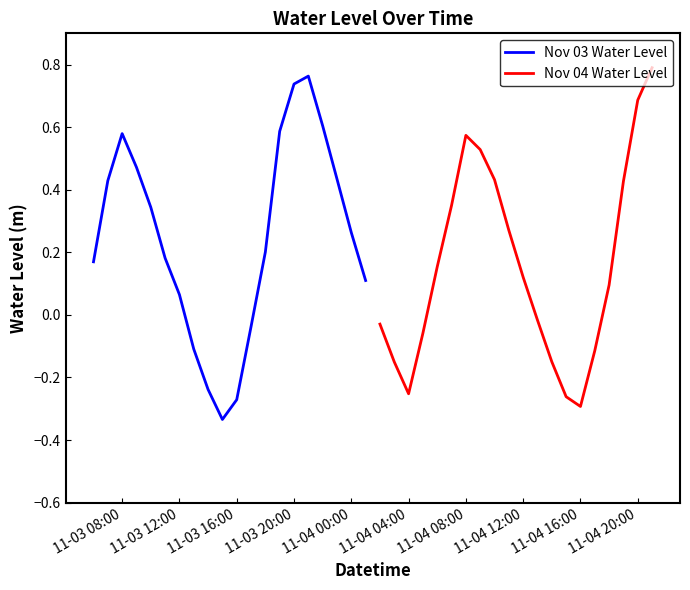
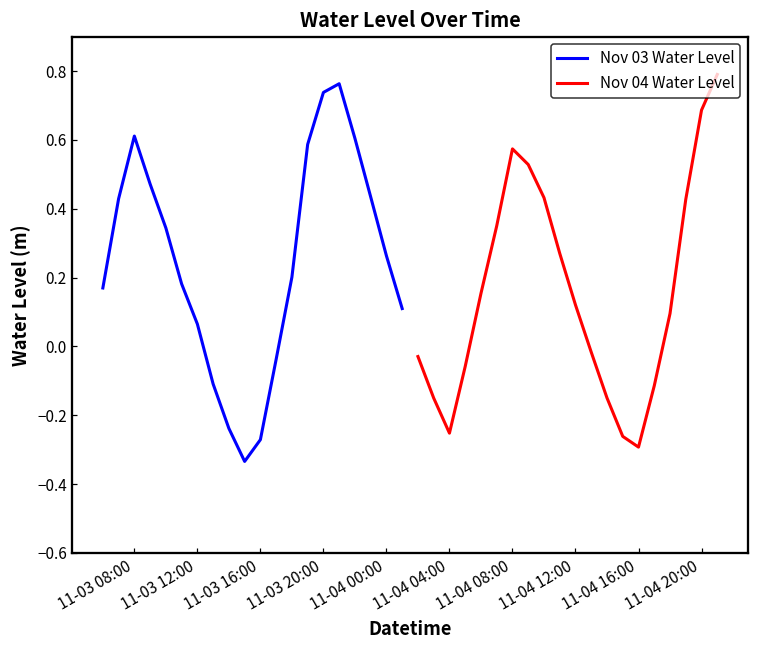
Nov 03 Water Level, 11-03 08:00: 0.58 -> 0.61
